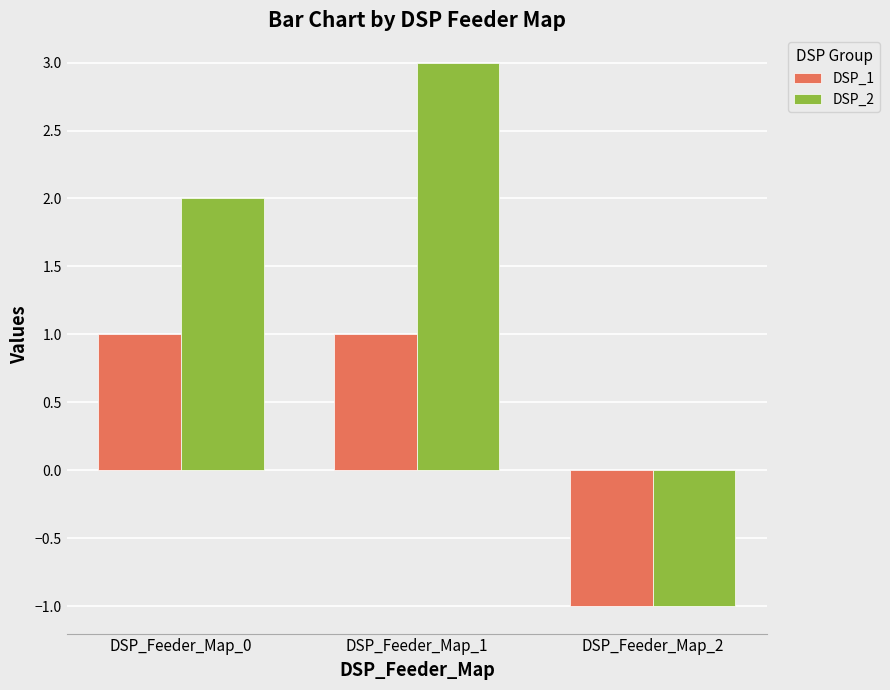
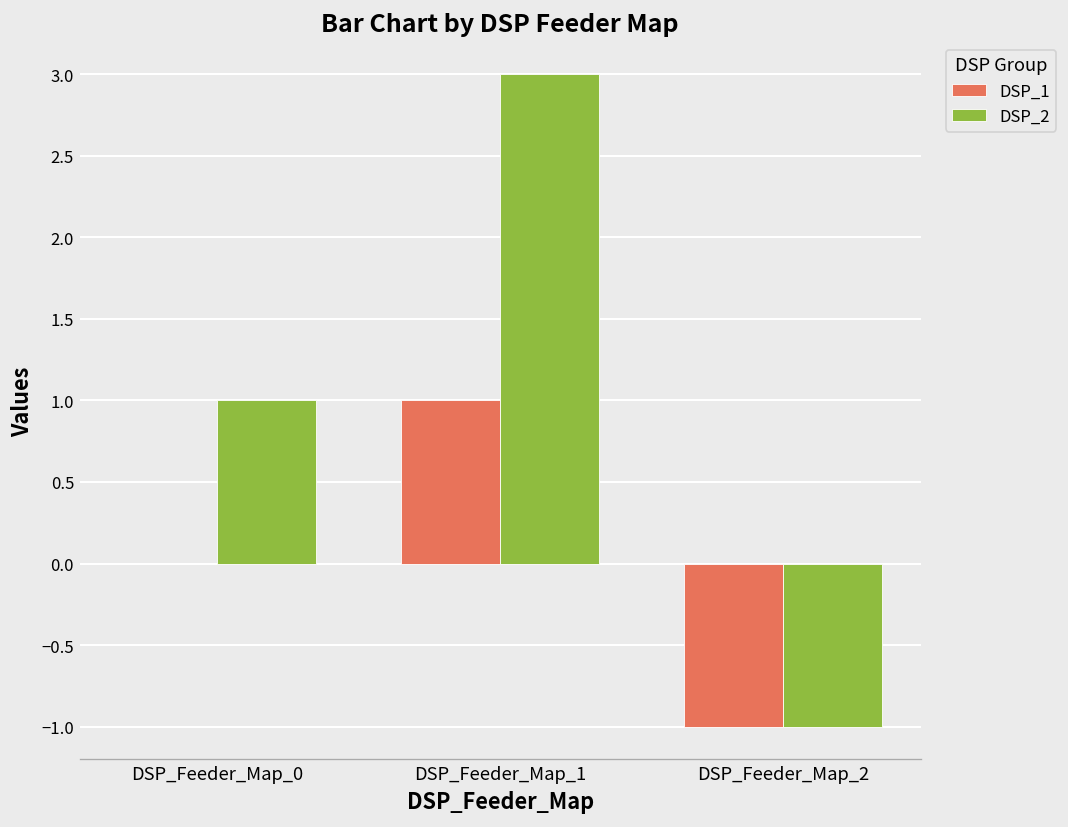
DSP_1, DSP_Feeder_Map_0: 1 -> 0
DSP_2, DSP_Feeder_Map_0: 2 -> 1
